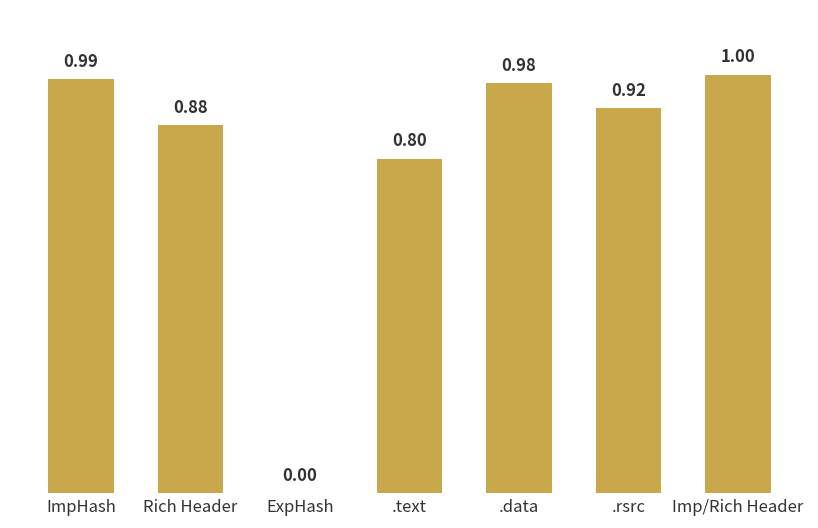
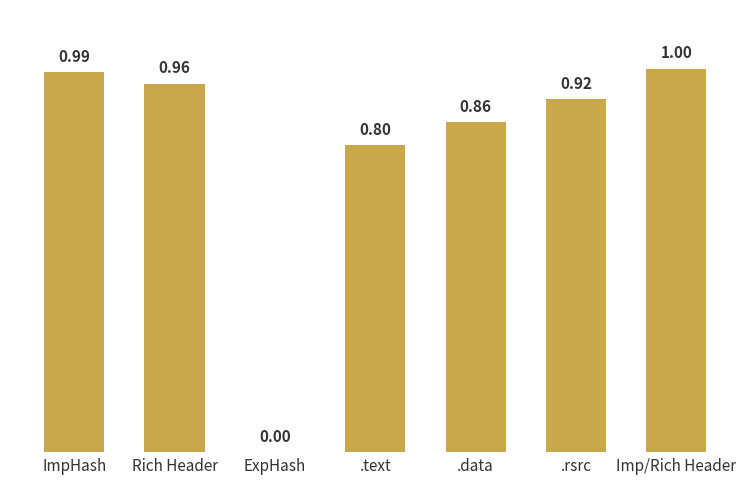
Rich Header: 0.88 -> 0.96
.data: 0.98 -> 0.86
